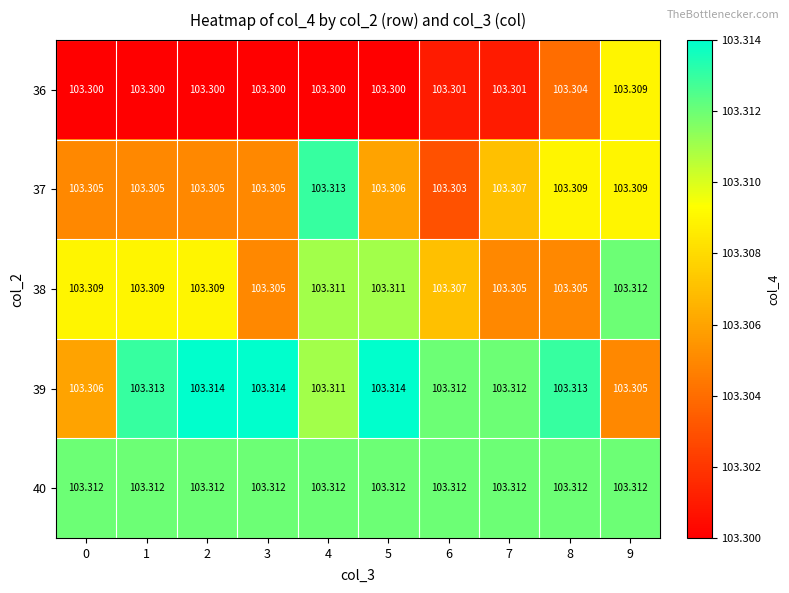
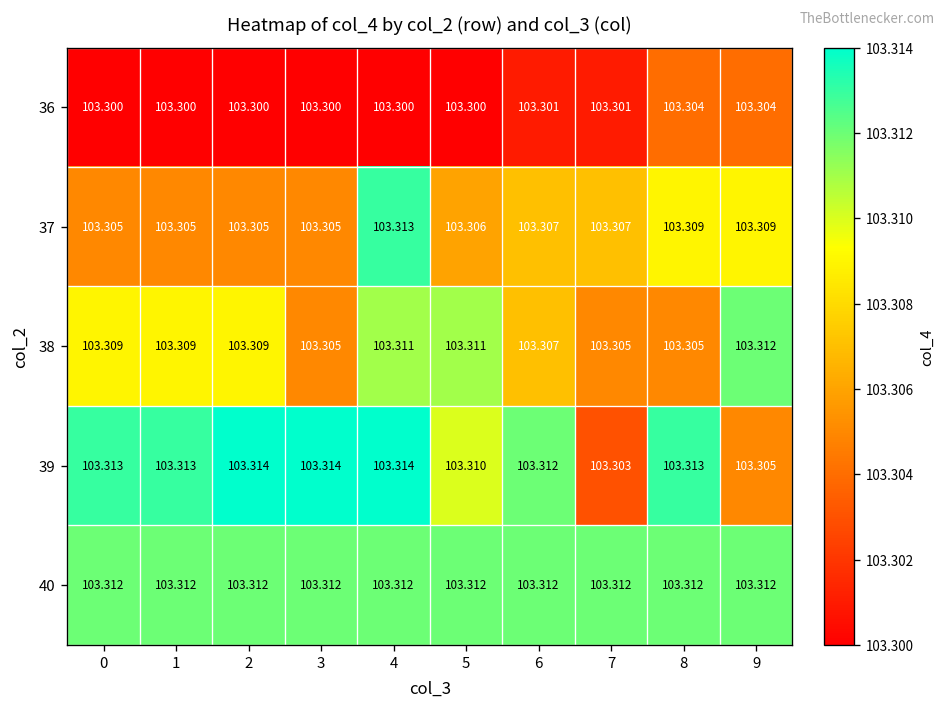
36, 9: 103.309 -> 103.304
37, 6: 103.303 -> 103.307
39, 0: 103.306 -> 103.313
39, 4: 103.311 -> 103.314
39, 5: 103.314 -> 103.310
39, 7: 103.312 -> 103.303
